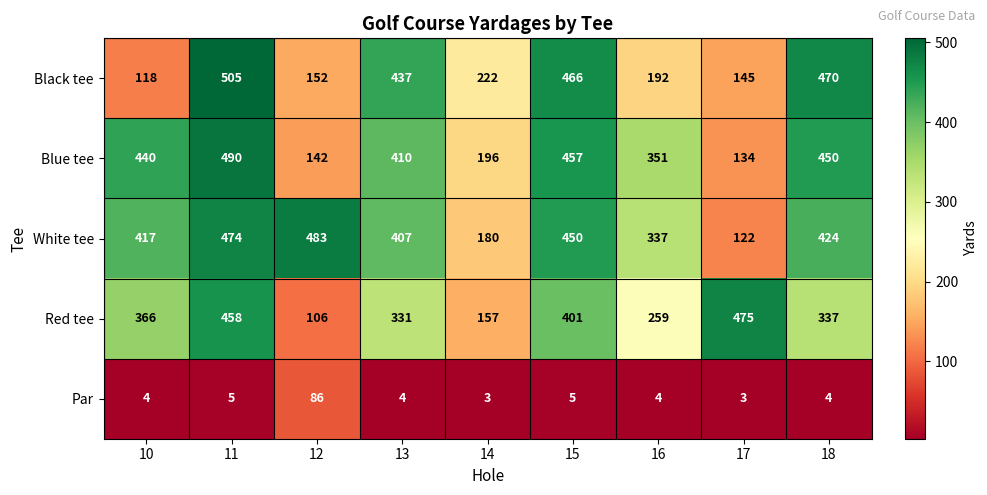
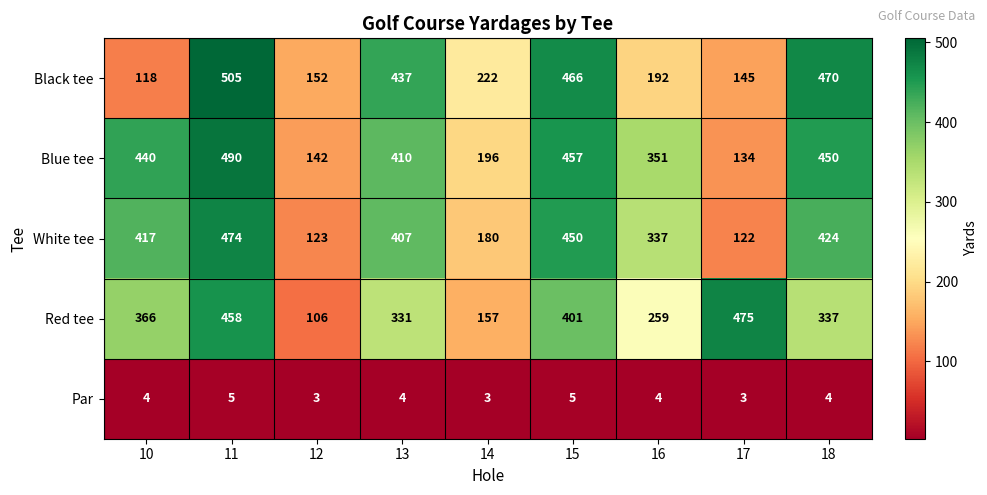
White tee, 12: 483 -> 123
Par, 12: 86 -> 3
